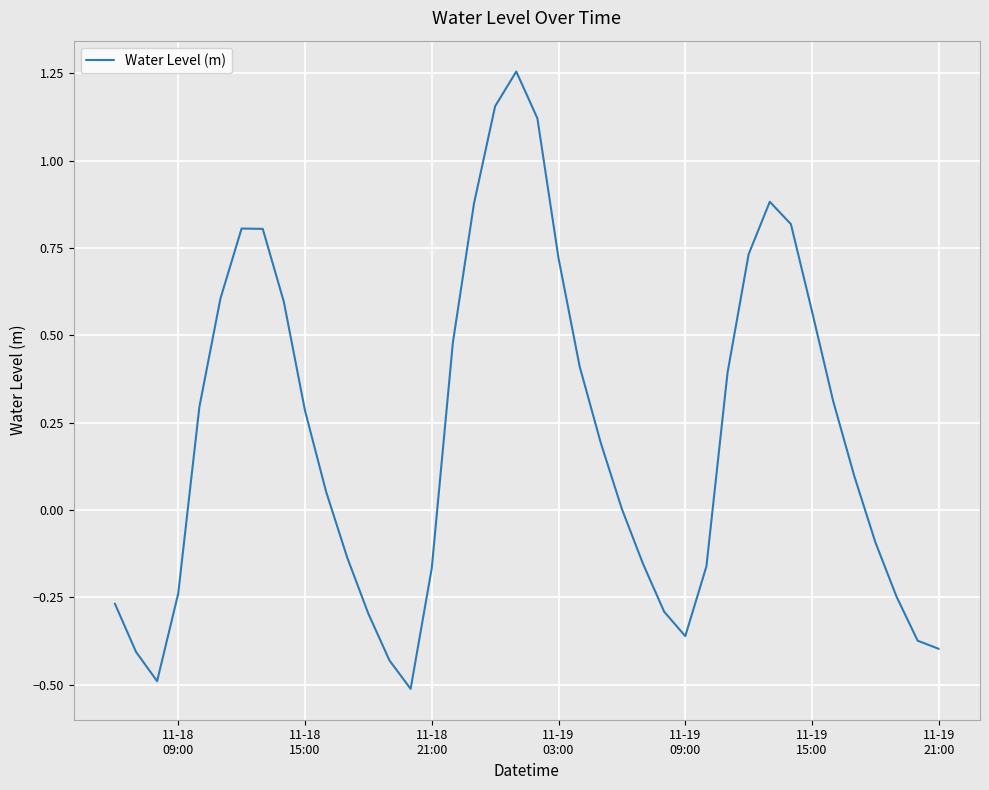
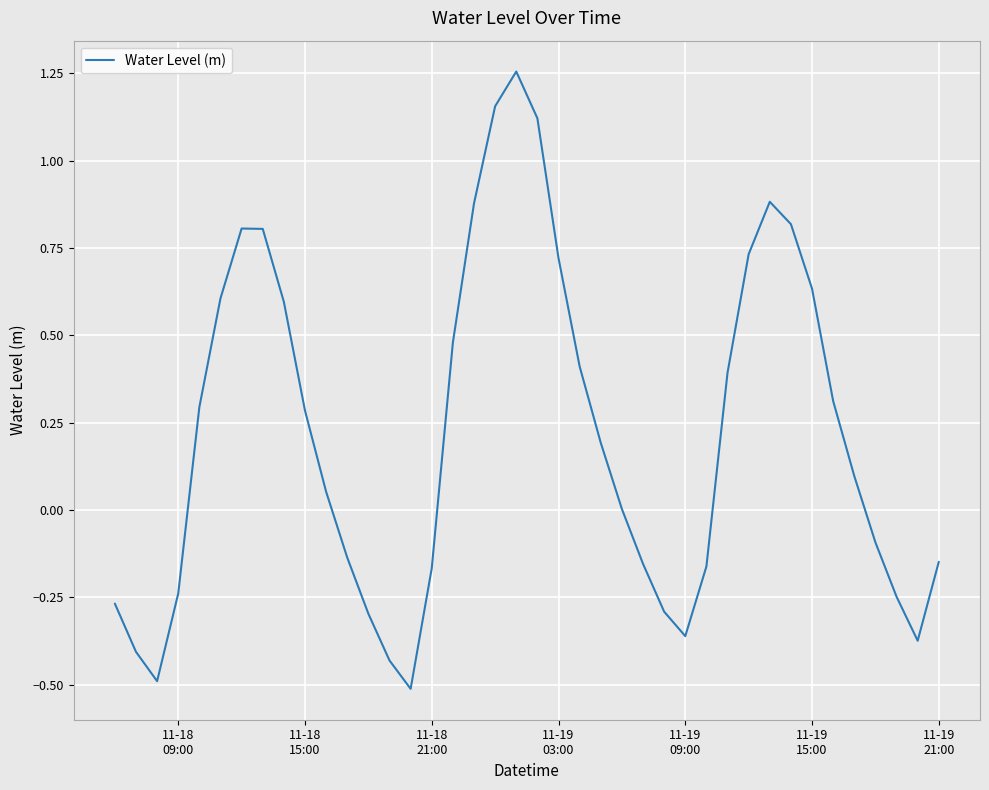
11-19 15:00: 0.57 -> 0.63
11-19 21:00: -0.40 -> -0.15
